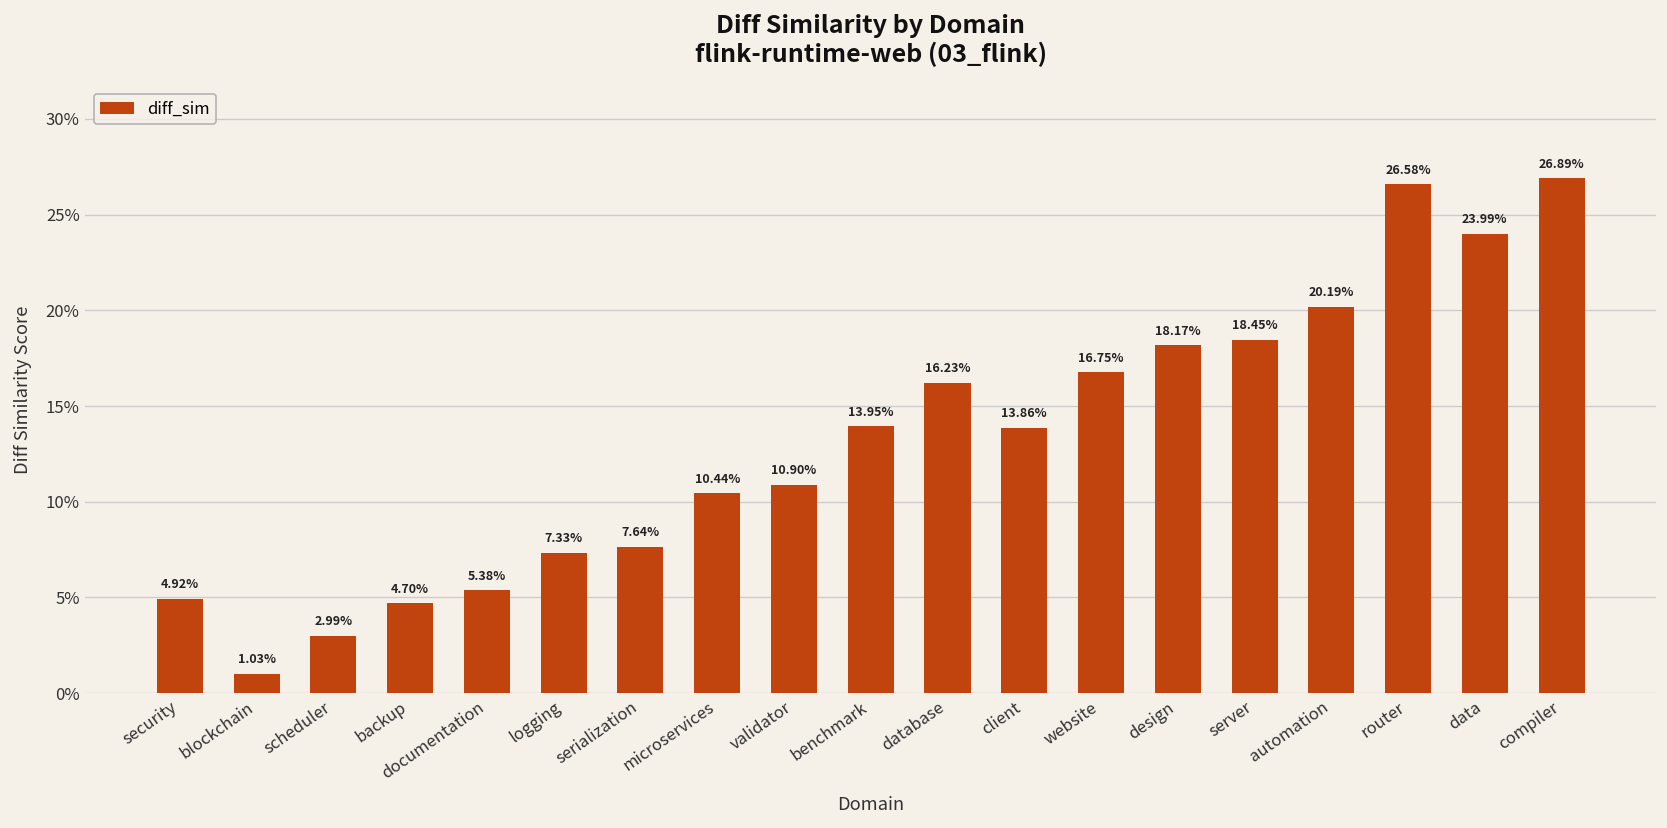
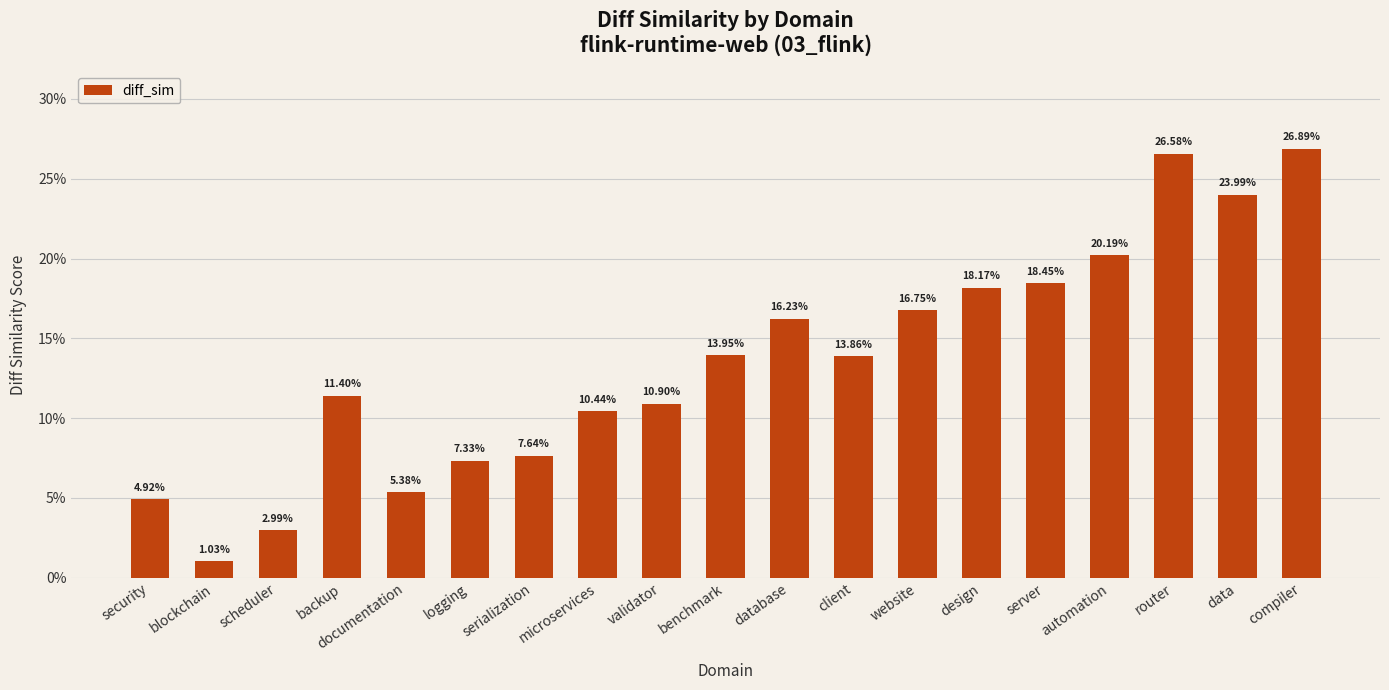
backup: 4.70% -> 11.40%
